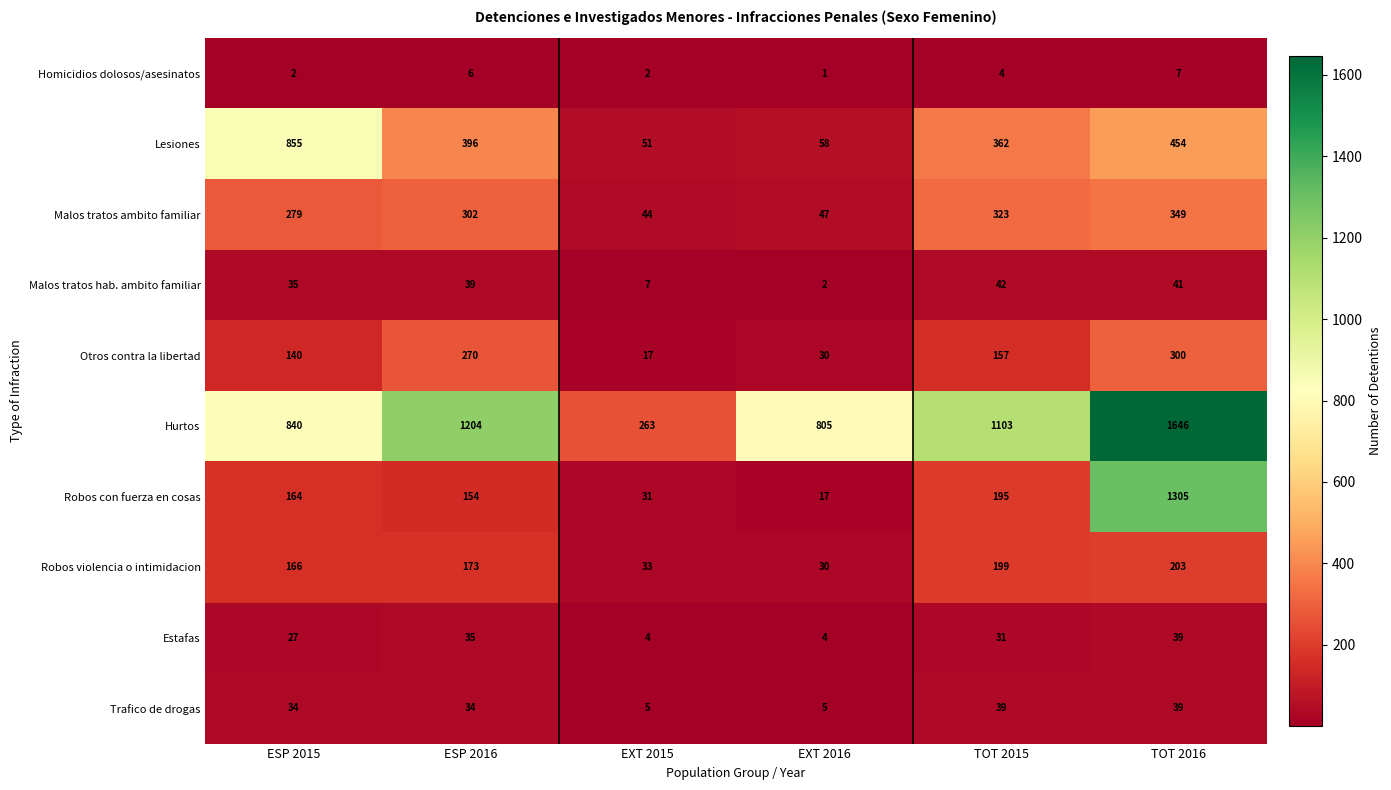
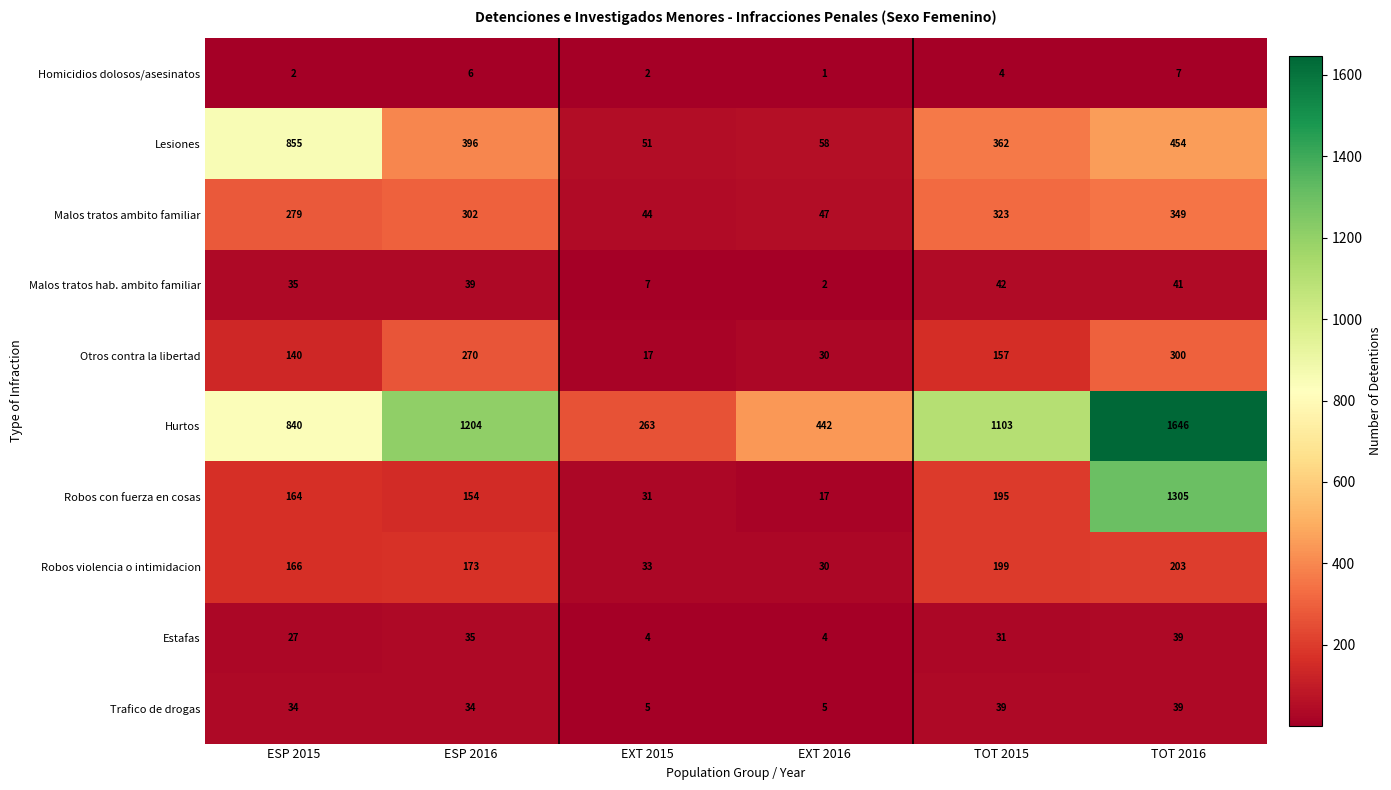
Hurtos, EXT 2016: 805 -> 442
